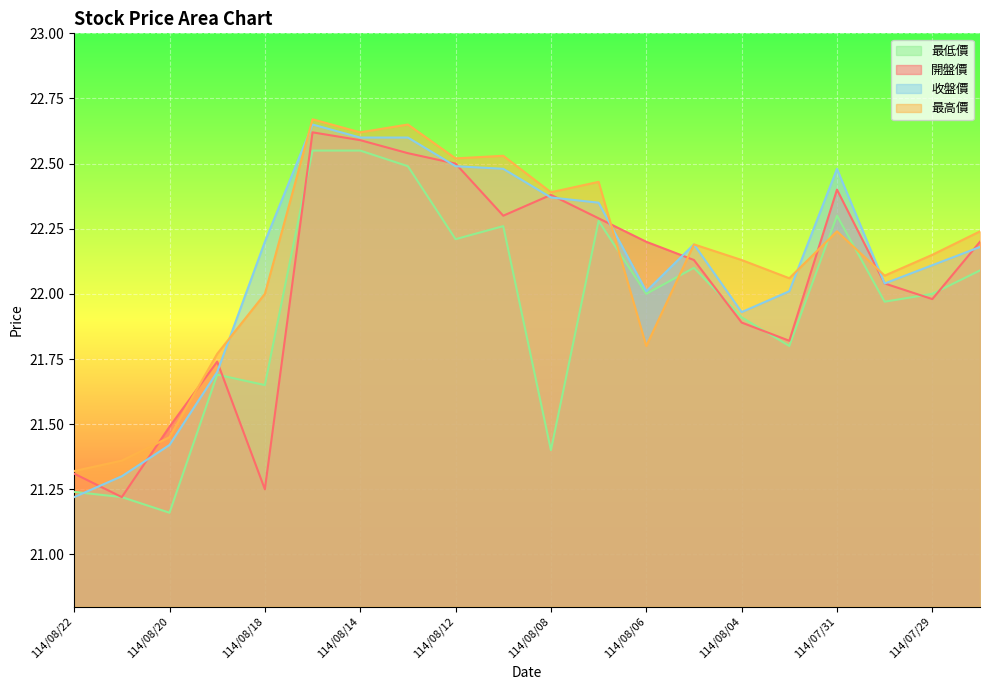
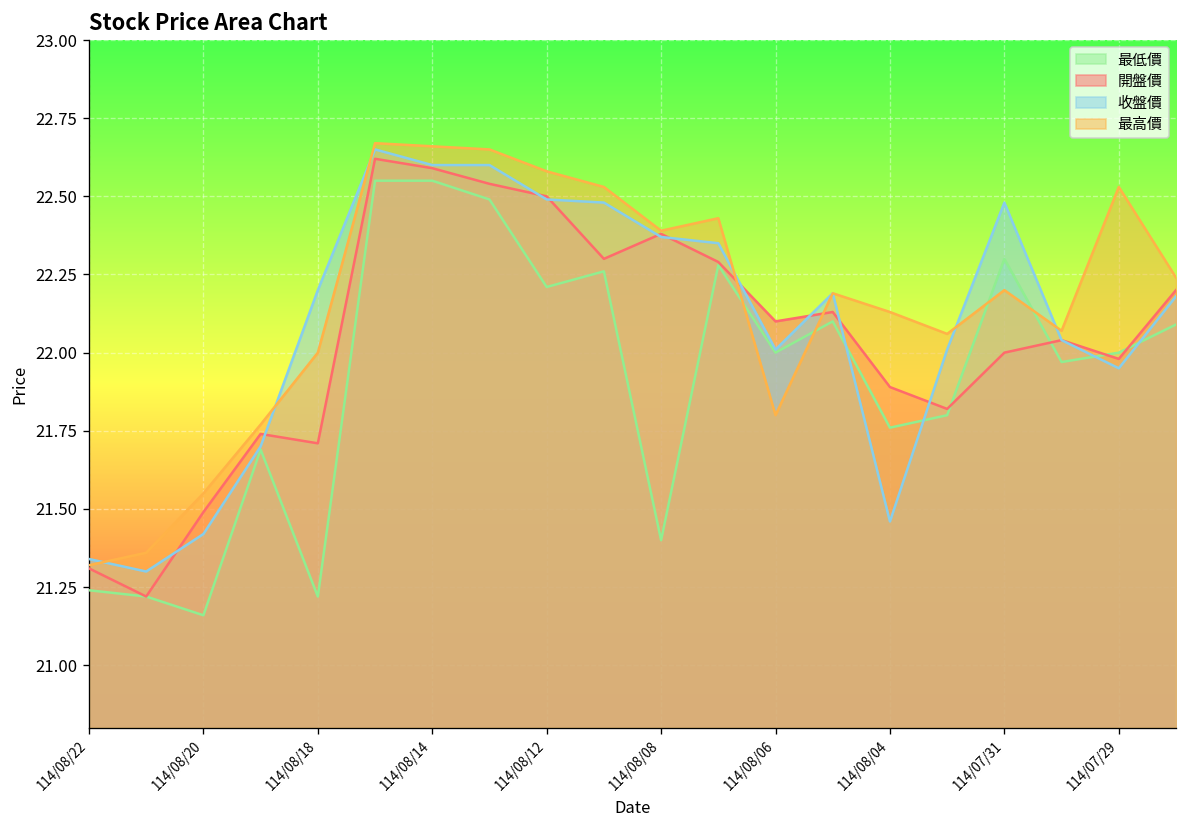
收盤價, 114/08/22: 21.22 -> 21.34
最高價, 114/08/20: 21.45 -> 21.55
最低價, 114/08/18: 21.65 -> 21.22
開盤價, 114/08/18: 21.25 -> 21.71
最高價, 114/08/14: 22.62 -> 22.66
最高價, 114/08/12: 22.52 -> 22.58
開盤價, 114/08/06: 22.2 -> 22.1
最低價, 114/08/04: 21.91 -> 21.76
收盤價, 114/08/04: 21.93 -> 21.46
開盤價, 114/07/31: 22.4 -> 22.0
最高價, 114/07/31: 22.24 -> 22.20
收盤價, 114/07/29: 22.11 -> 21.95
最高價, 114/07/29: 22.15 -> 22.53
